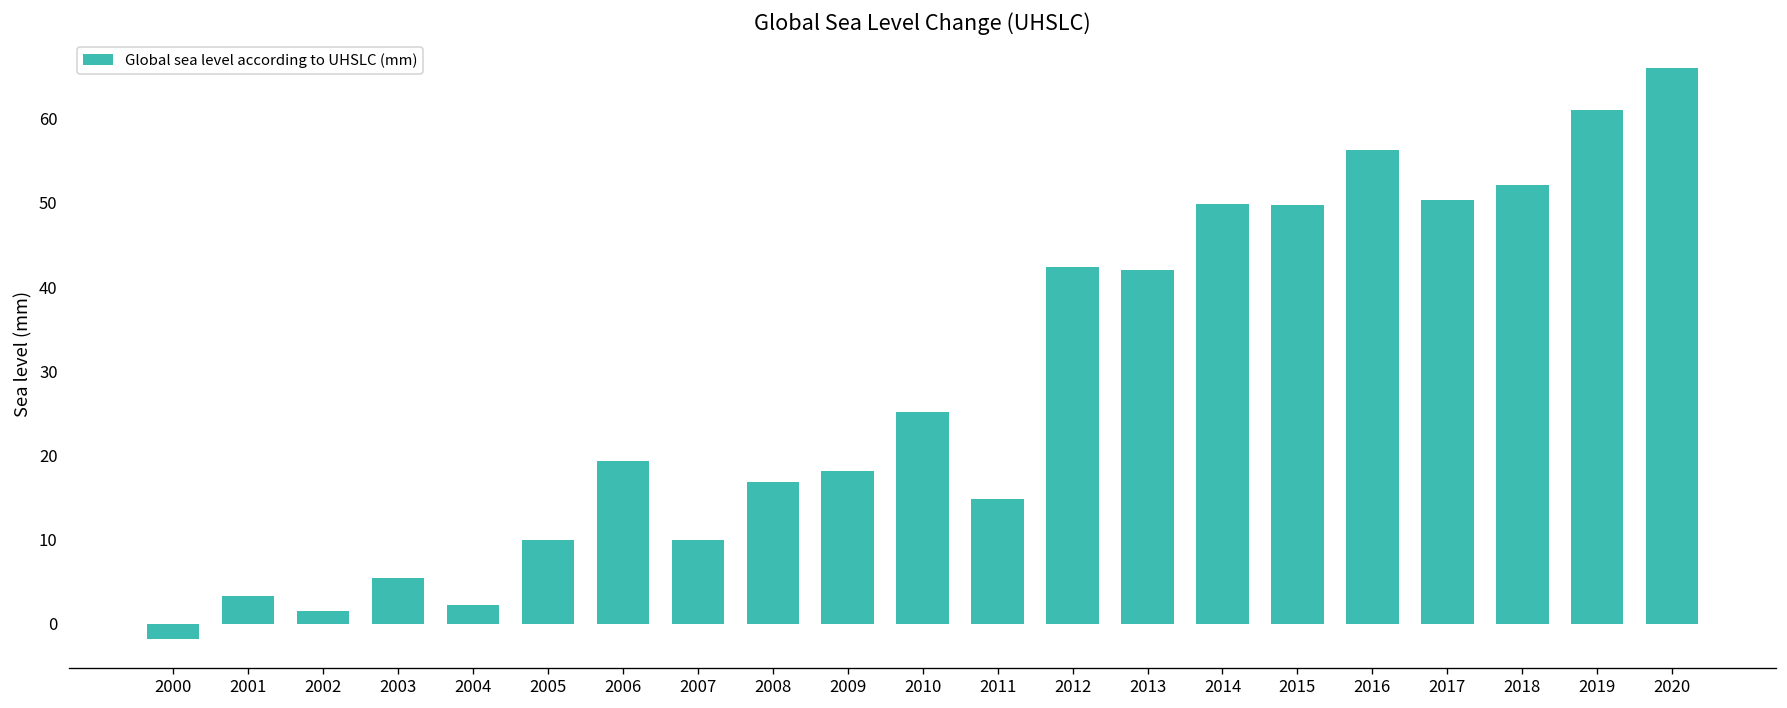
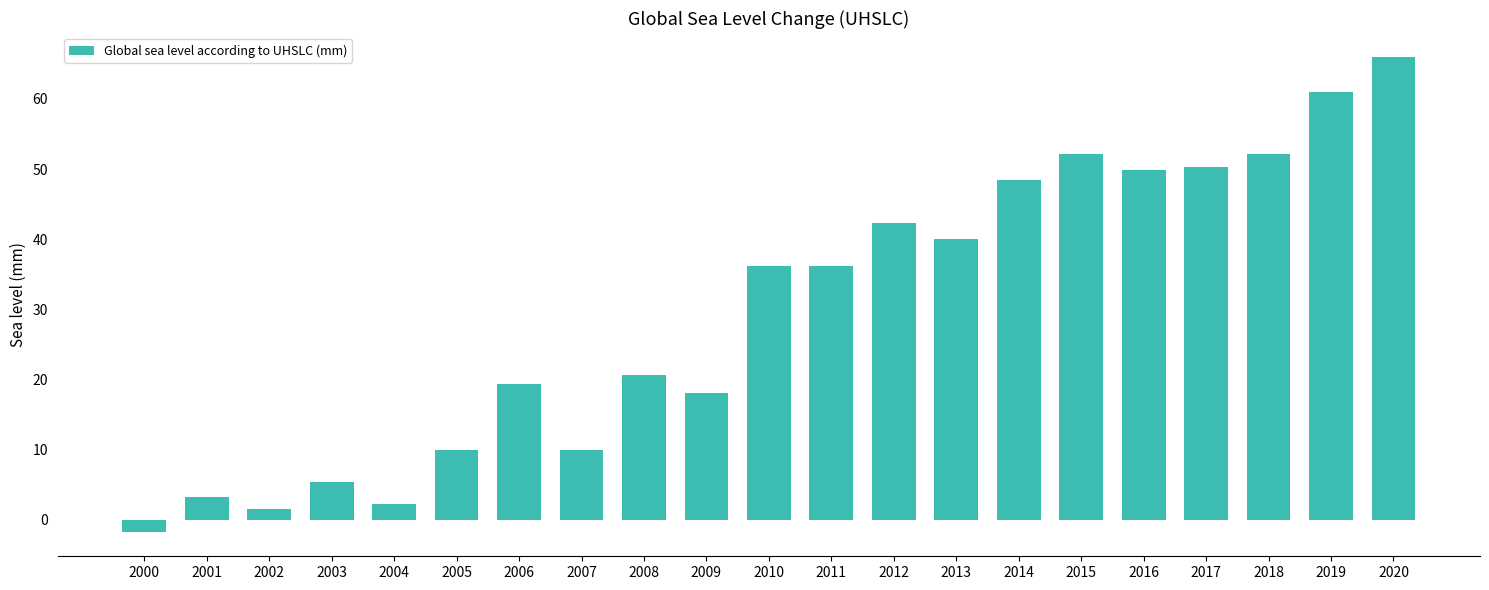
2008: 17 -> 21
2010: 25 -> 36
2011: 15 -> 36
2013: 42 -> 40
2014: 50 -> 48
2015: 50 -> 52
2016: 56 -> 50
